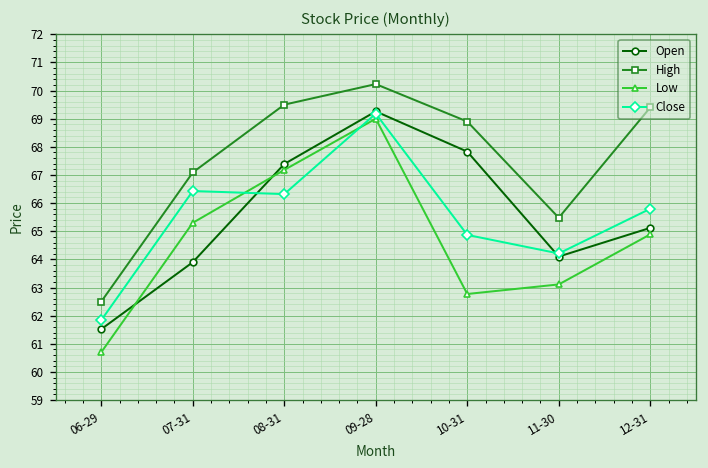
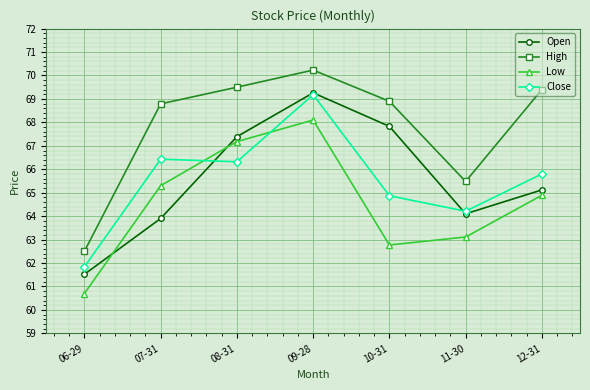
High, 07-31: 67.1 -> 68.8
Low, 09-28: 69.0 -> 68.1
